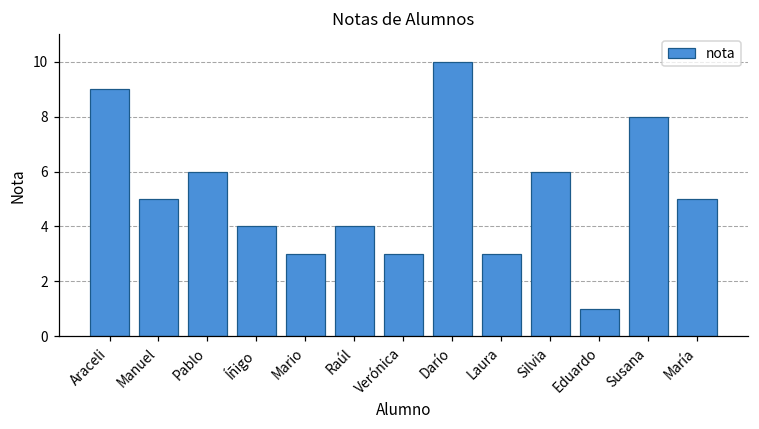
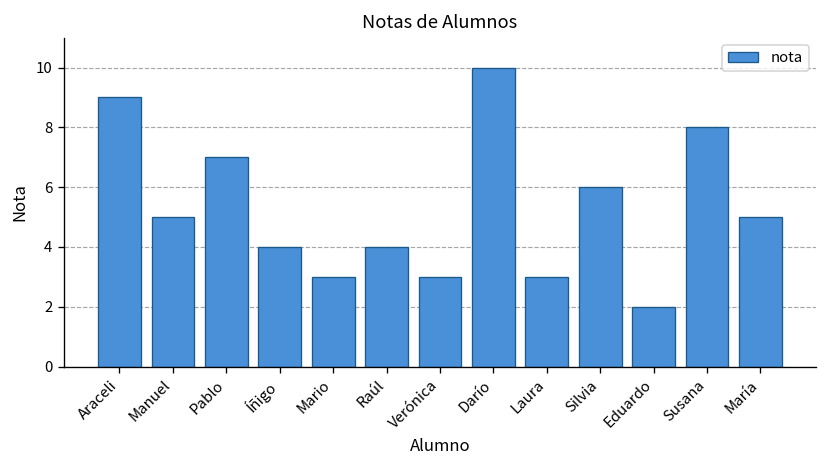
Pablo: 6 -> 7
Eduardo: 1 -> 2
